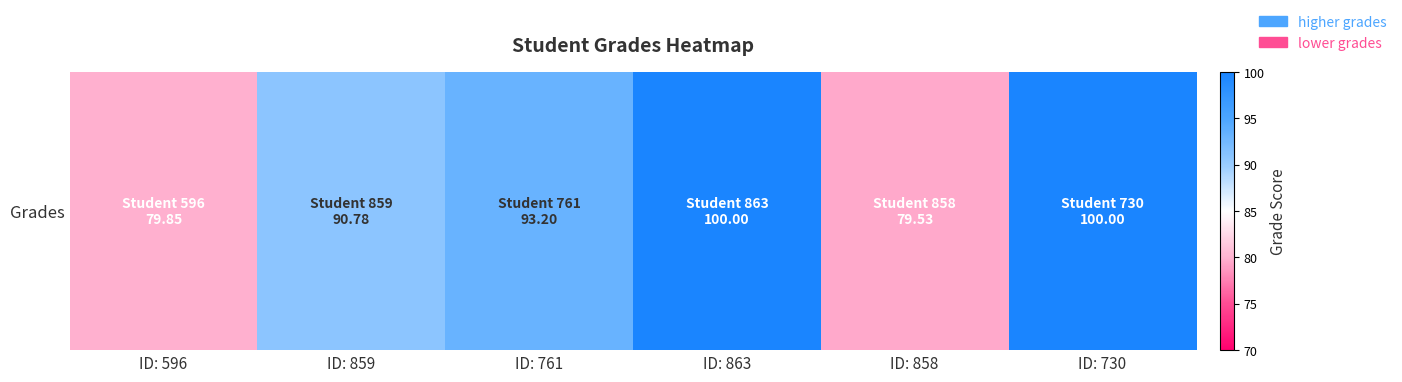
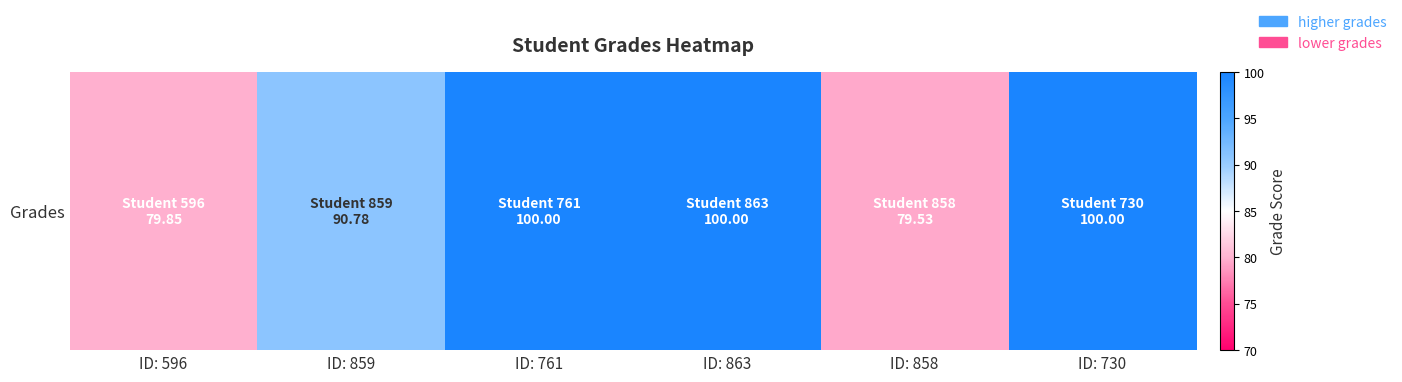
Grades, ID: 761: 93.20 -> 100.00
